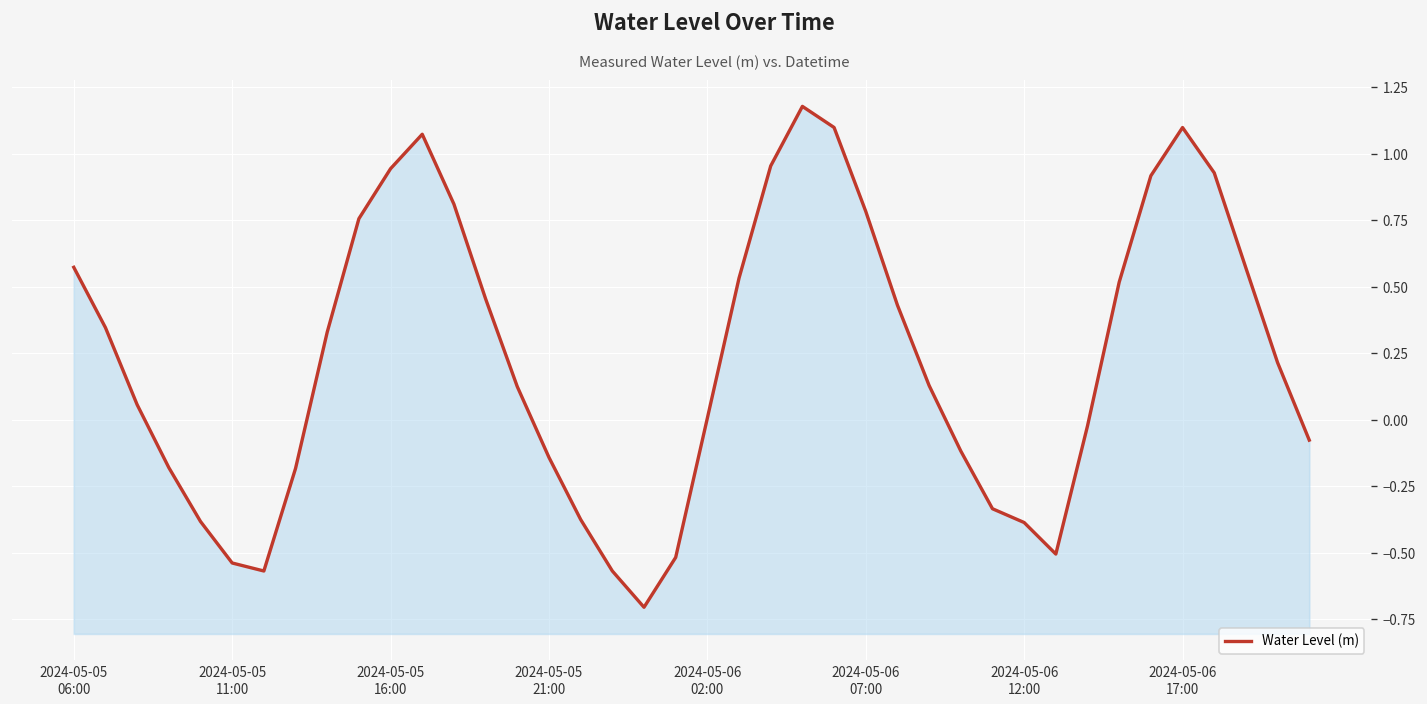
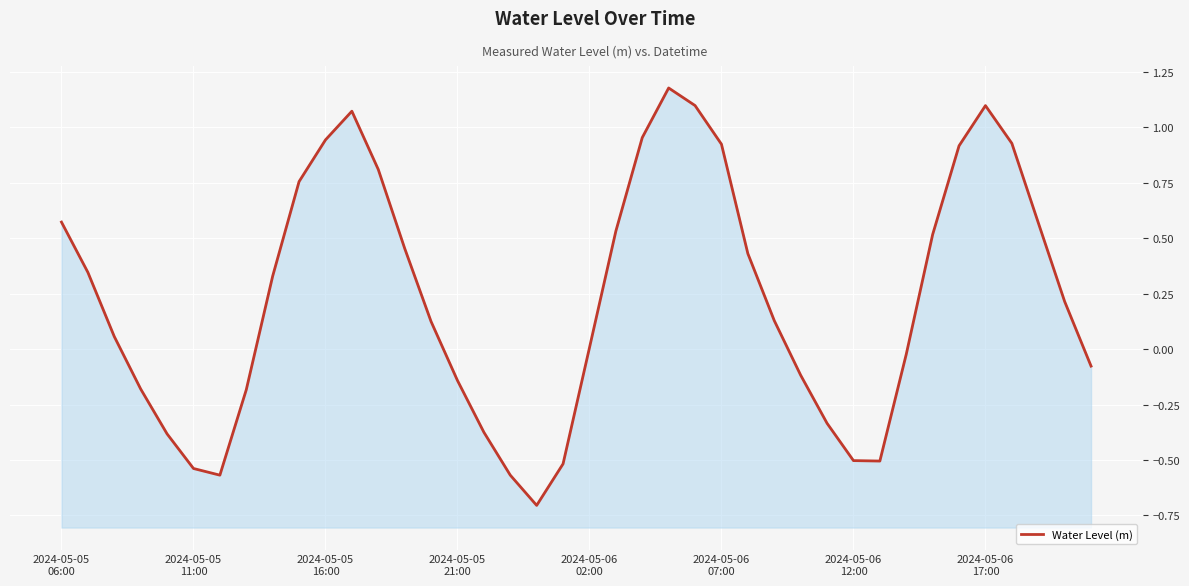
2024-05-06 07:00: 0.78 -> 0.92
2024-05-06 12:00: -0.39 -> -0.50
